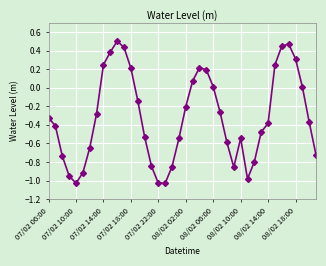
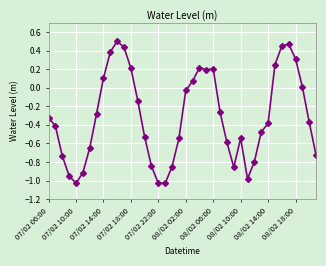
07/02 14:00: 0.2 -> 0.1
08/02 02:00: -0.2 -> 0.0
08/02 06:00: 0.0 -> 0.2
